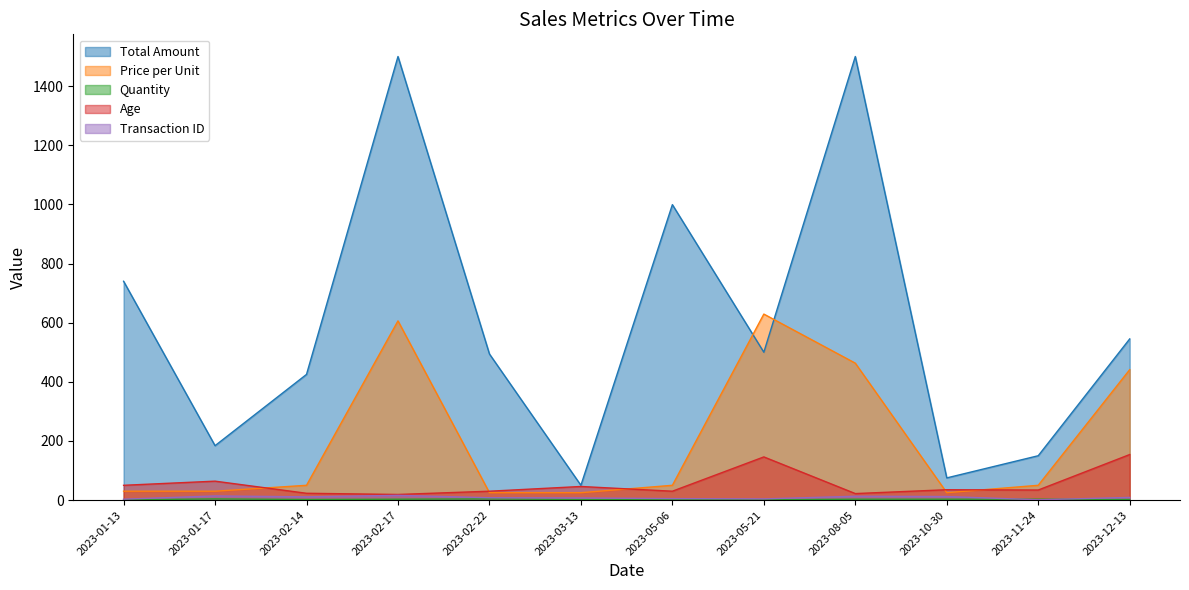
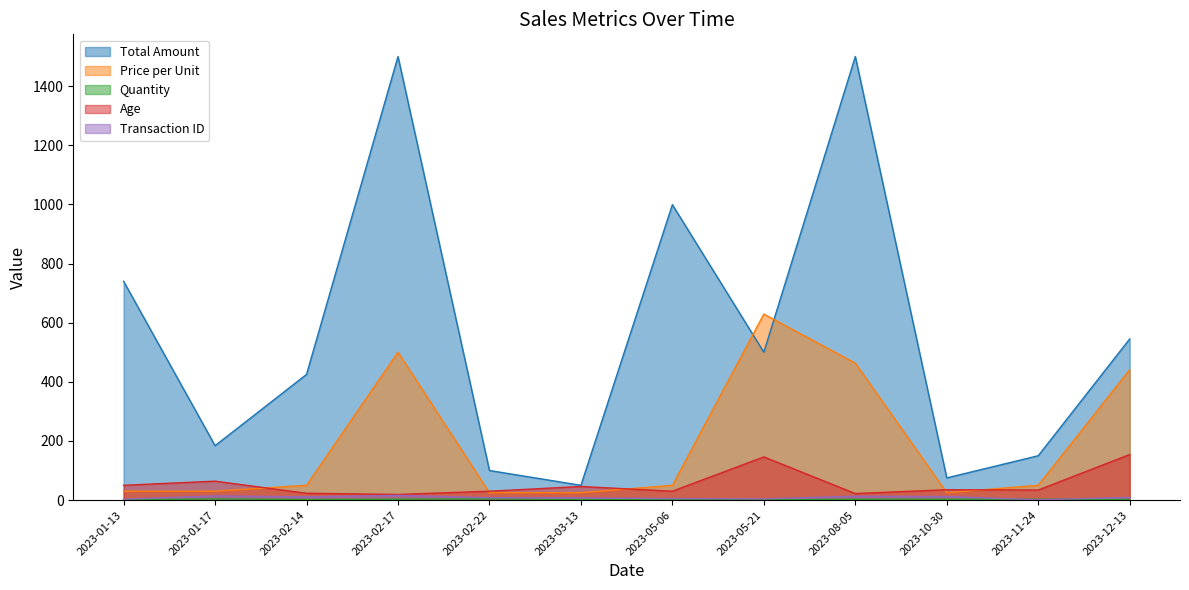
Price per Unit, 2023-02-17: 610 -> 500
Total Amount, 2023-02-22: 490 -> 100
